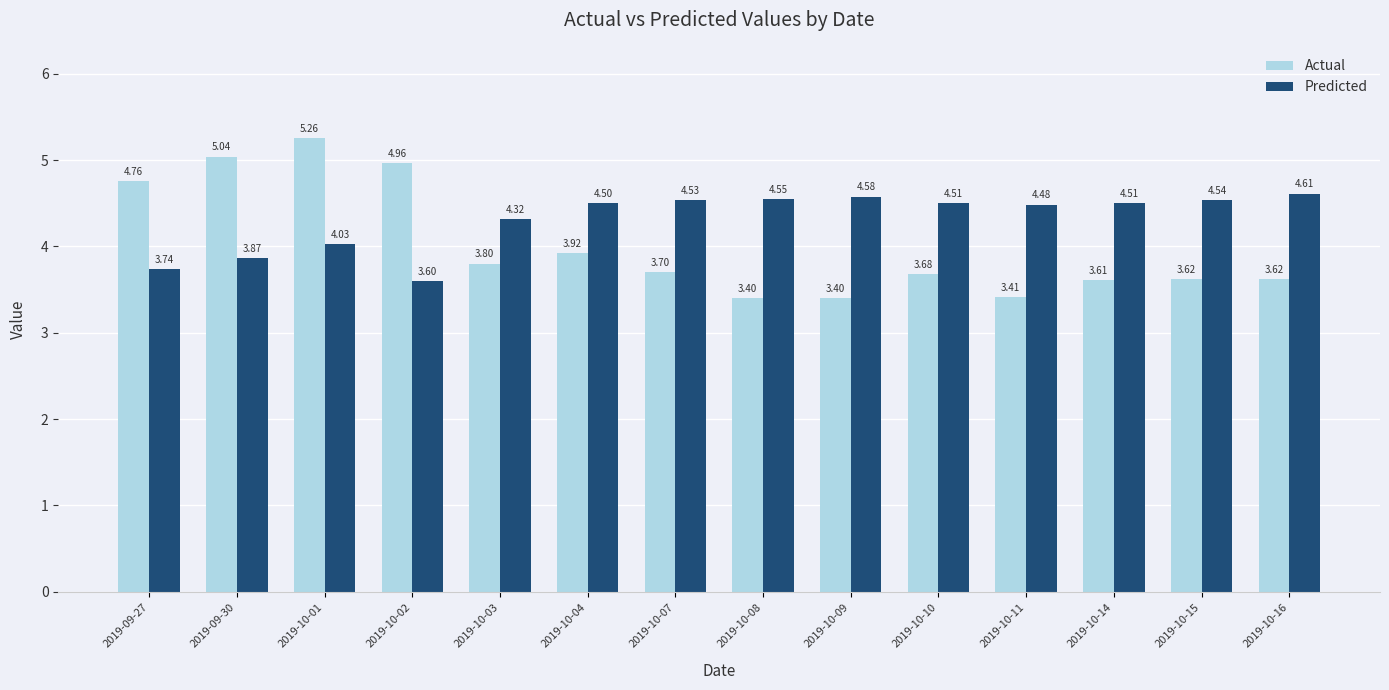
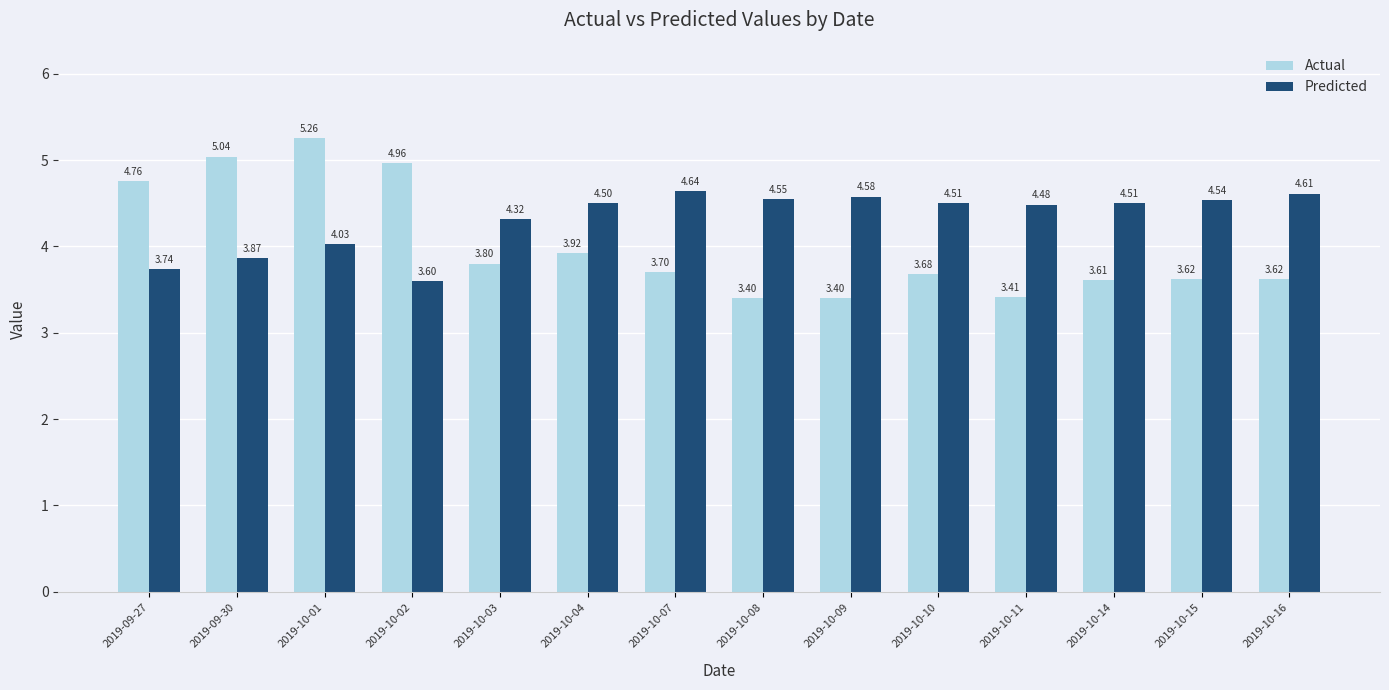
Predicted, 2019-10-07: 4.53 -> 4.64
